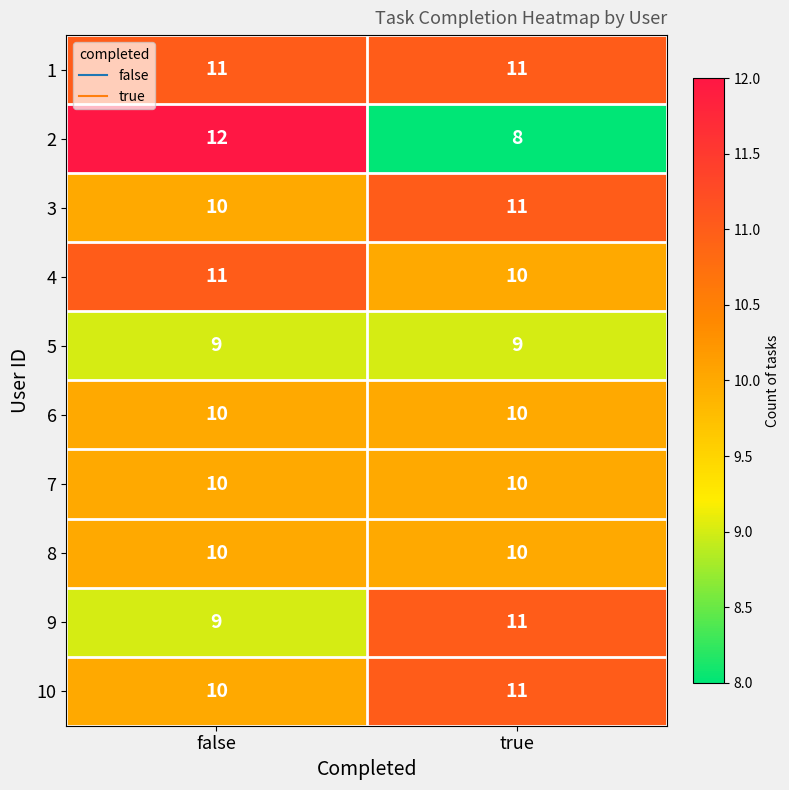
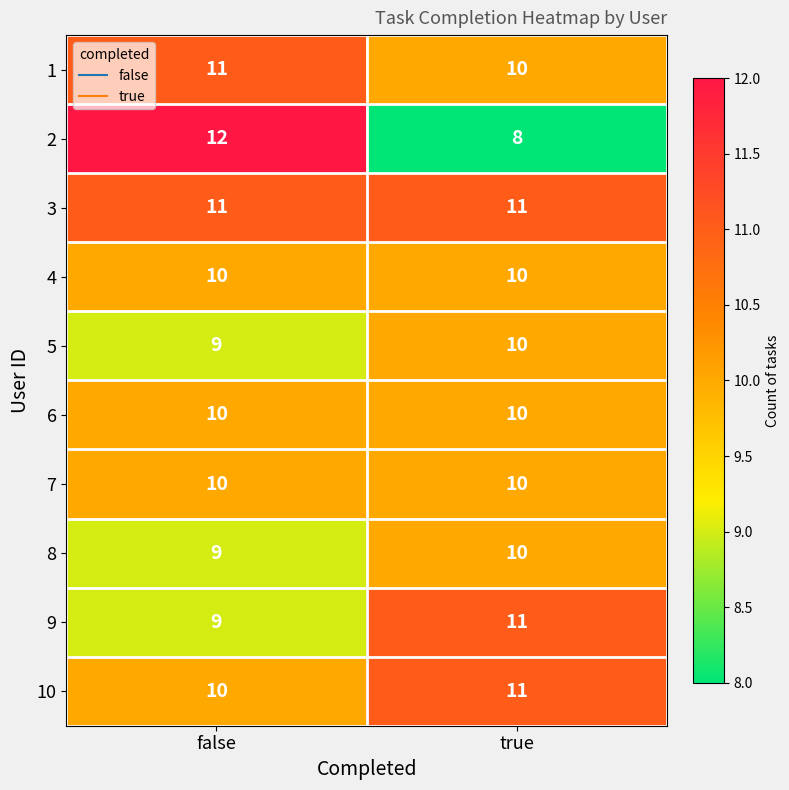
1, true: 11 -> 10
3, false: 10 -> 11
4, false: 11 -> 10
5, true: 9 -> 10
8, false: 10 -> 9
